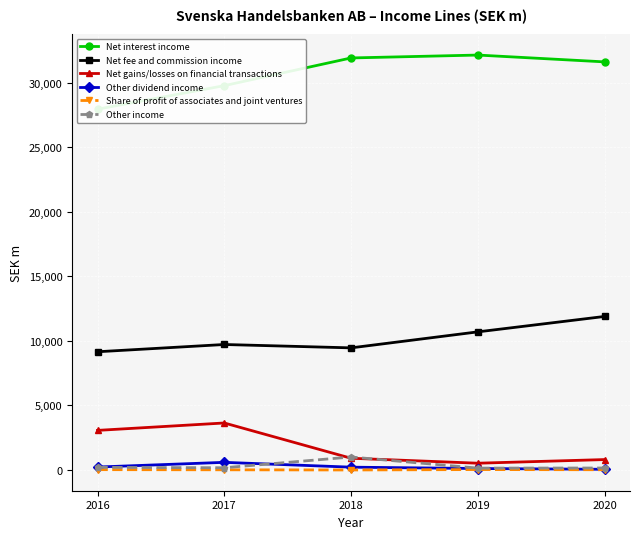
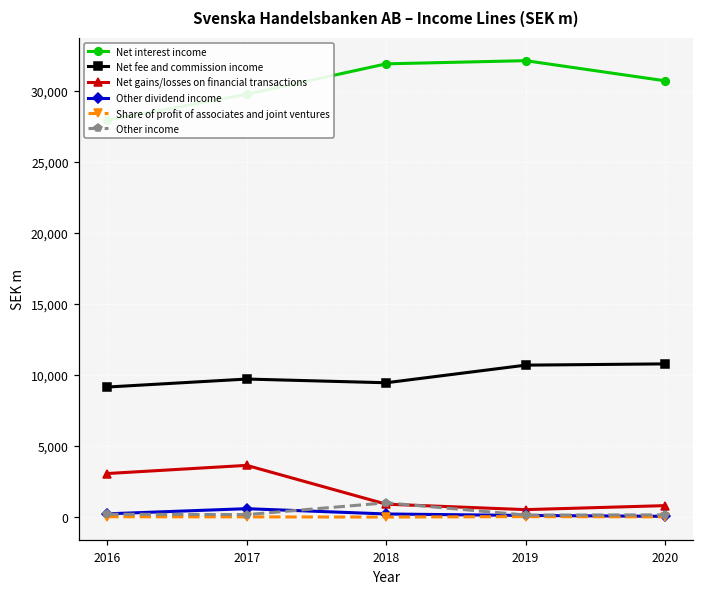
Net interest income, 2020: 31,600 -> 30,700
Net fee and commission income, 2020: 11,900 -> 10,800
